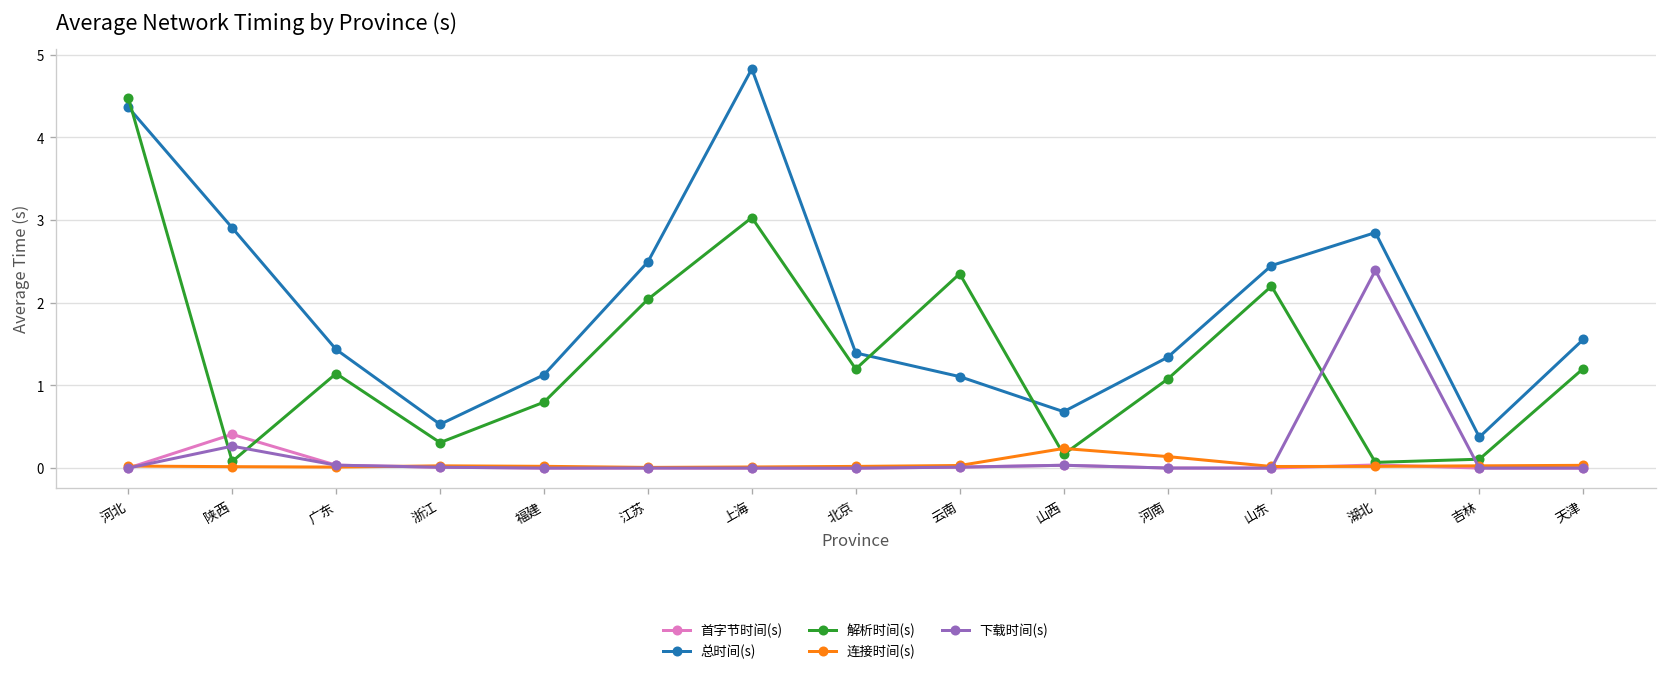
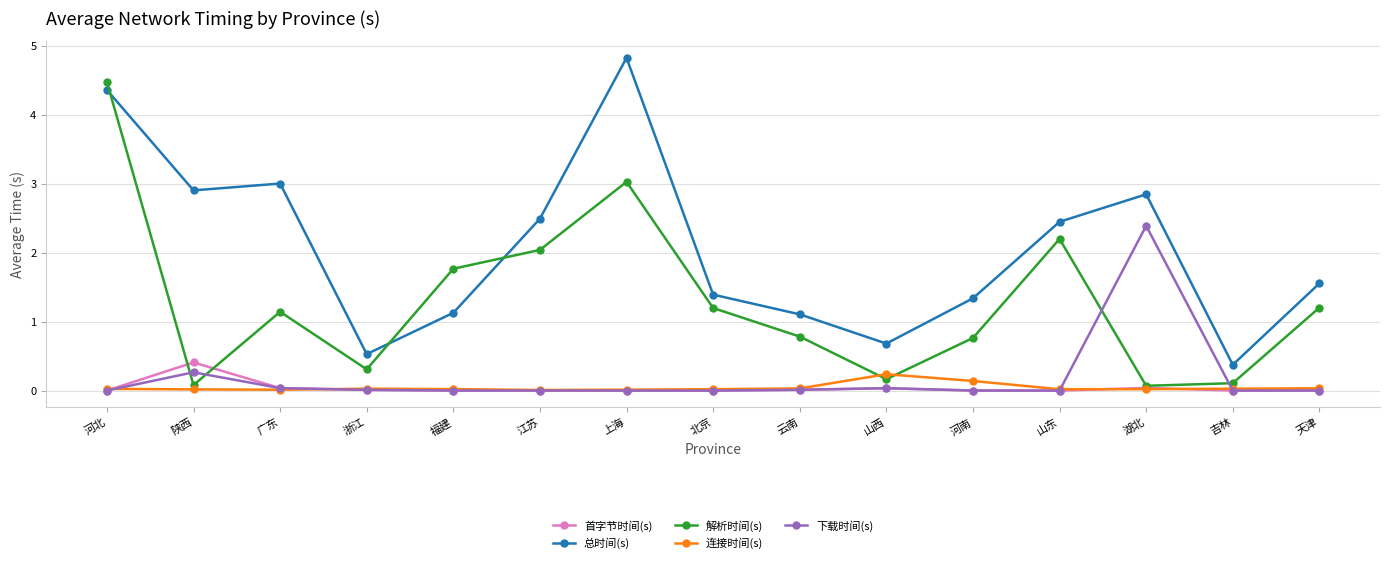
总时间(s), 广东: 1.4 -> 3.0
解析时间(s), 福建: 0.8 -> 1.8
解析时间(s), 云南: 2.4 -> 0.8
解析时间(s), 河南: 1.1 -> 0.8
